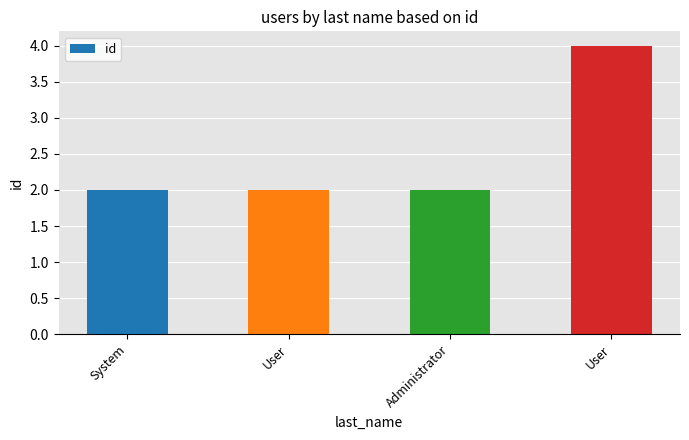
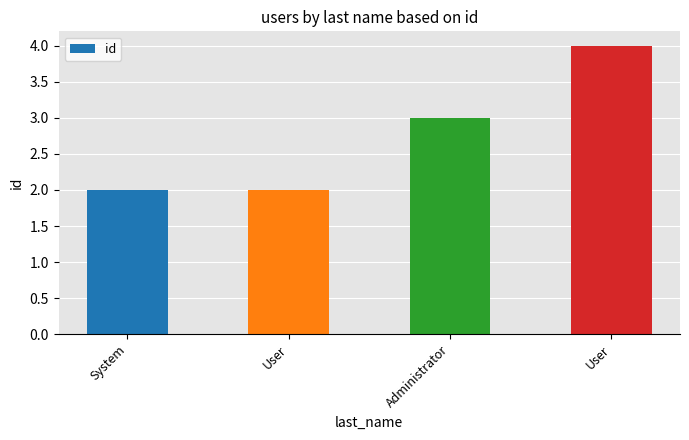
Administrator: 2 -> 3
